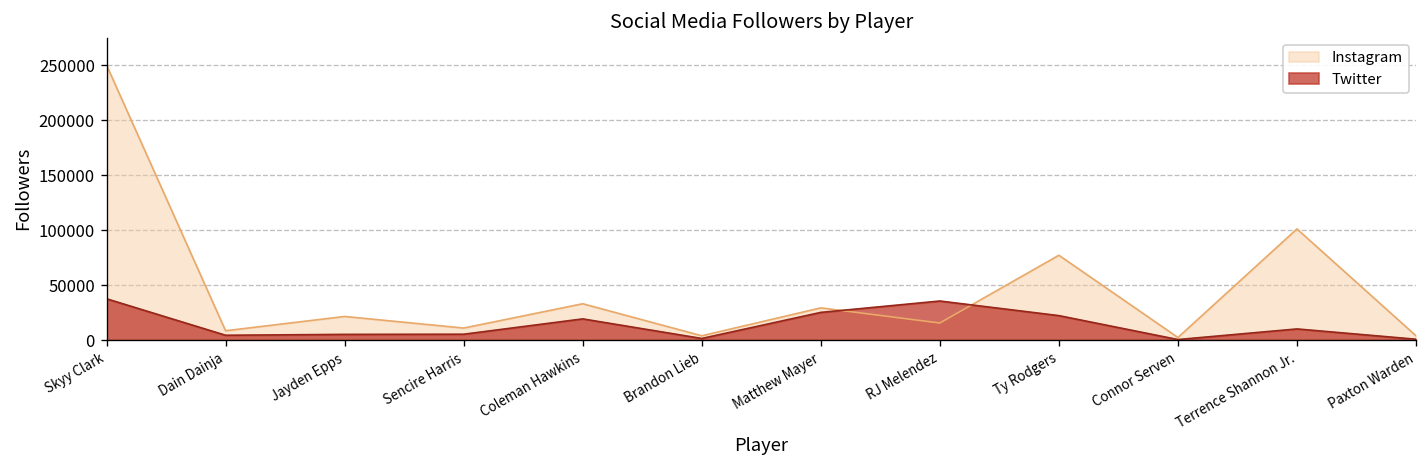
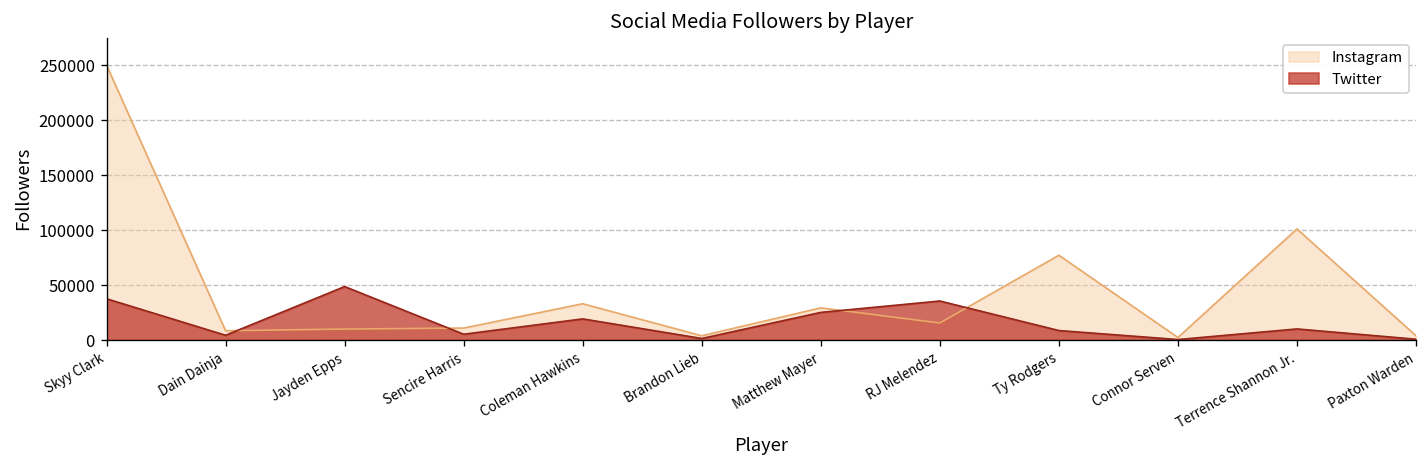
Instagram, Jayden Epps: 20000 -> 10000
Twitter, Jayden Epps: 10000 -> 50000
Twitter, Ty Rodgers: 20000 -> 10000
